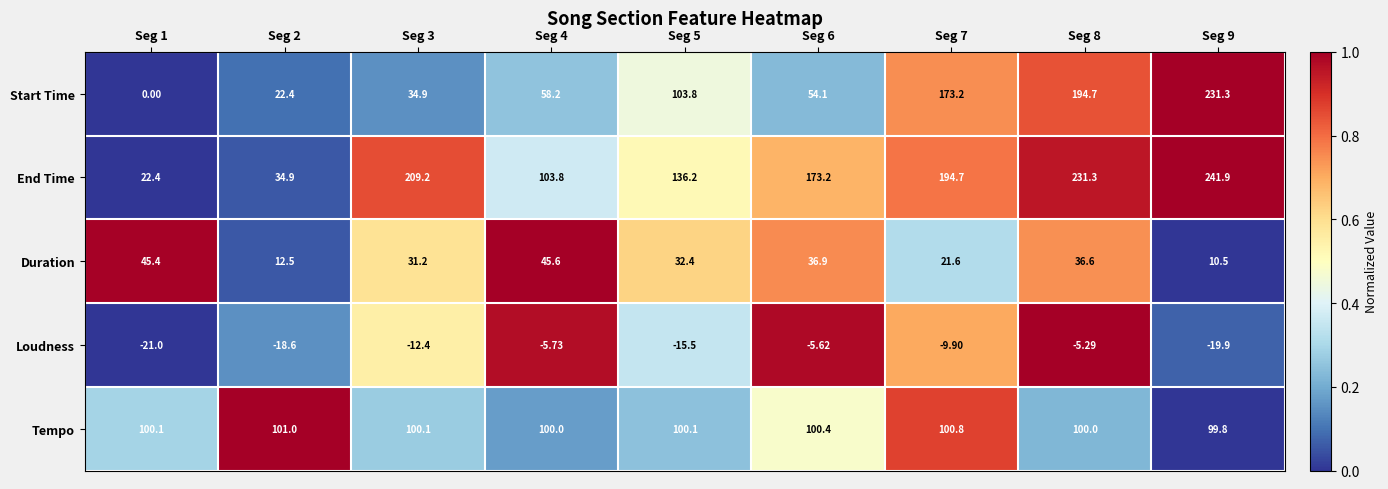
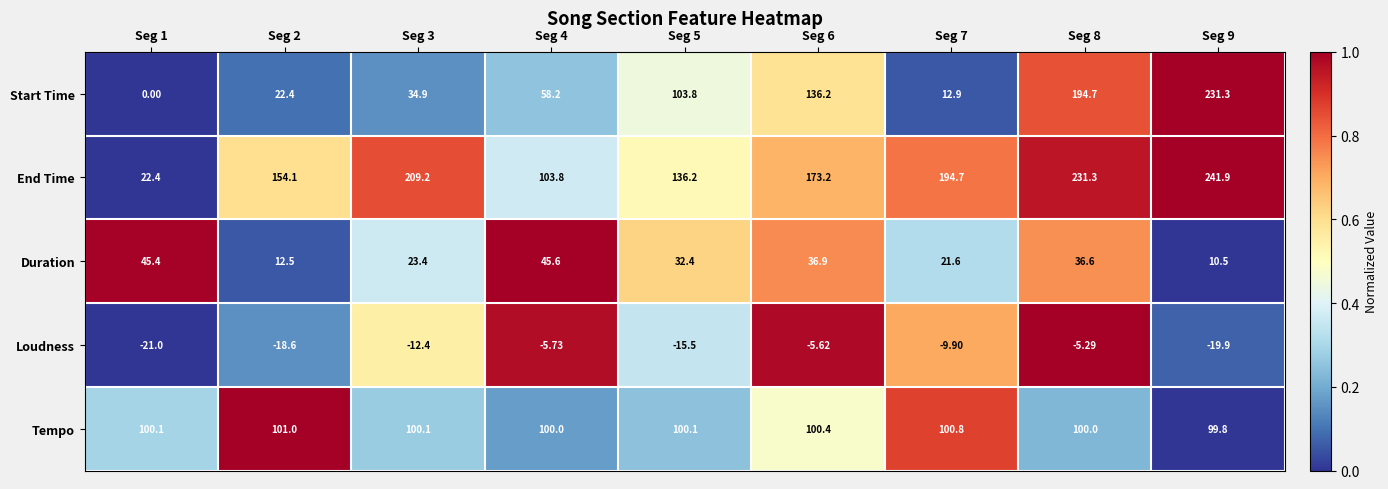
Start Time, Seg 6: 54.1 -> 136.2
Start Time, Seg 7: 173.2 -> 12.9
End Time, Seg 2: 34.9 -> 154.1
Duration, Seg 3: 31.2 -> 23.4
